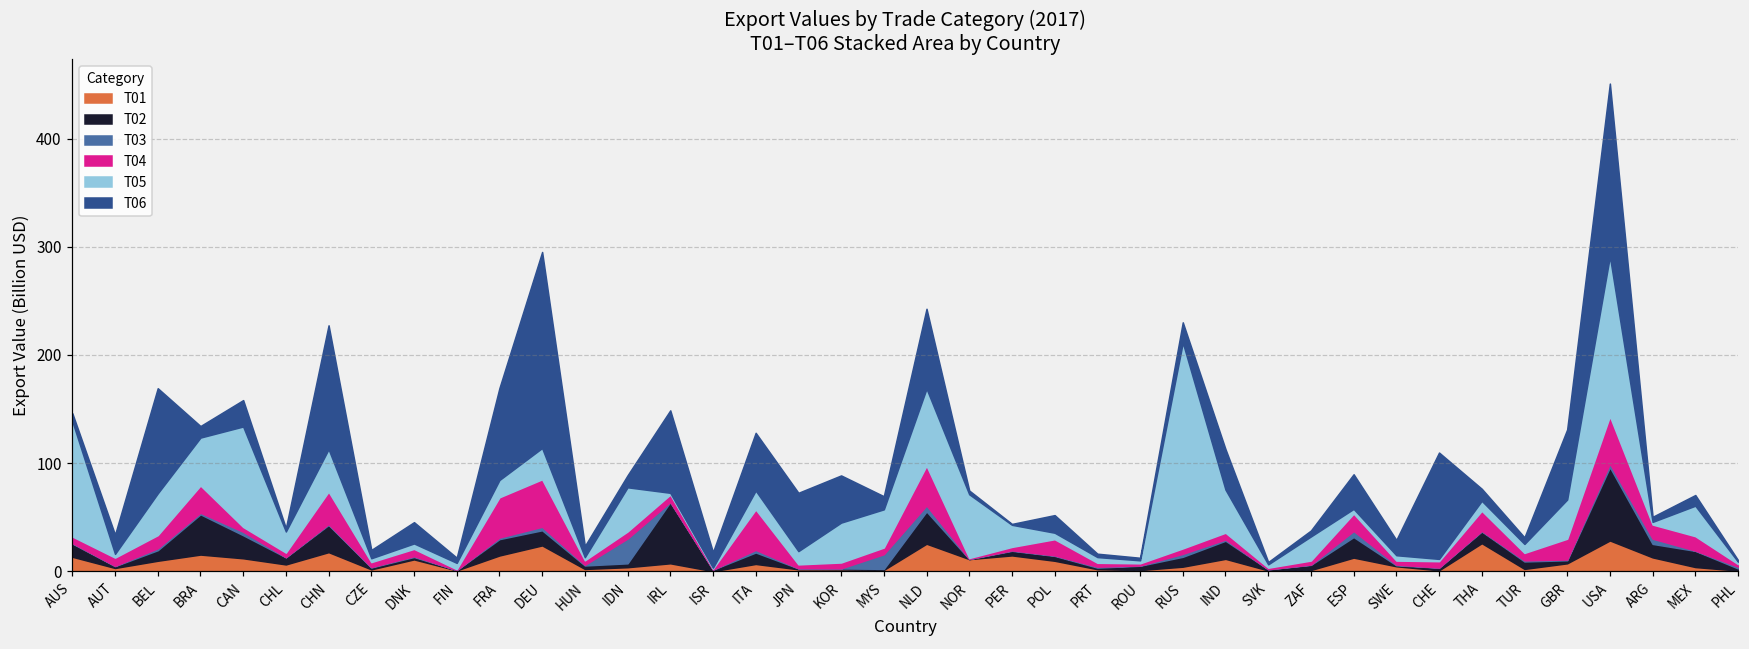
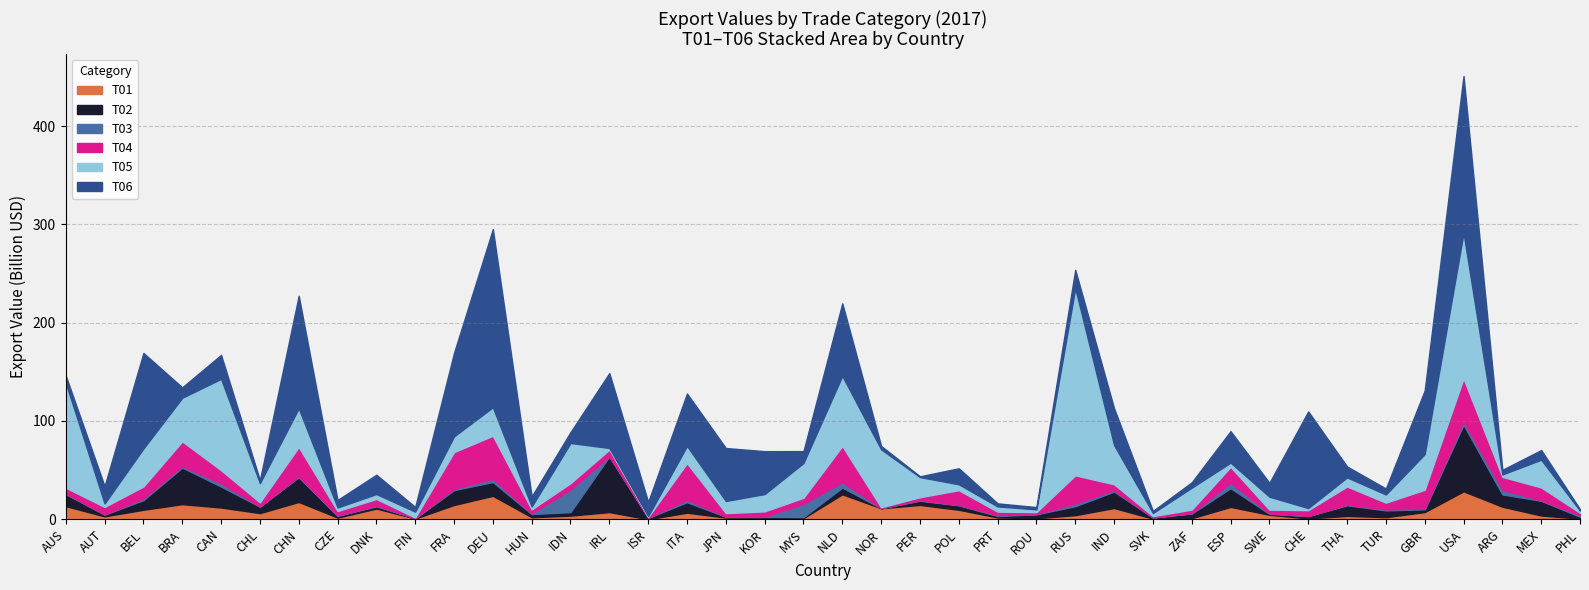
T04, CAN: 0 -> 10
T05, KOR: 40 -> 20
T02, NLD: 30 -> 10
T04, RUS: 10 -> 30
T05, SWE: 0 -> 10
T01, THA: 30 -> 0
